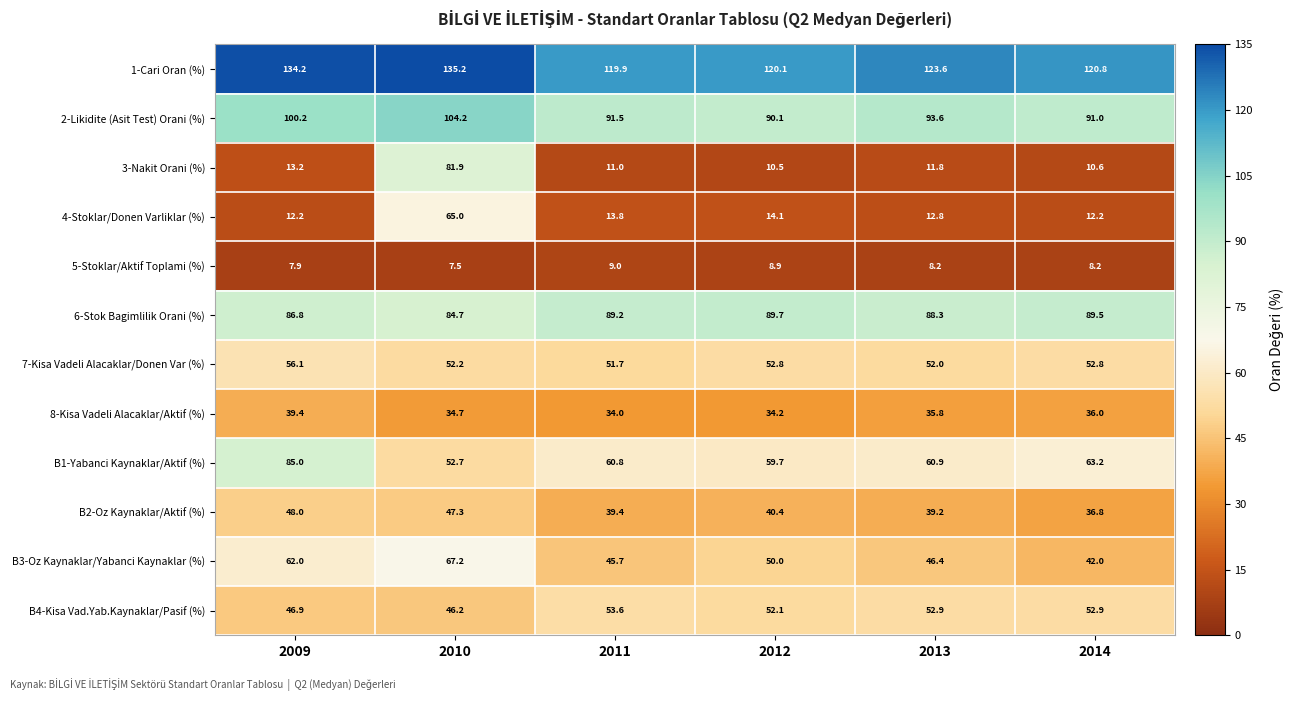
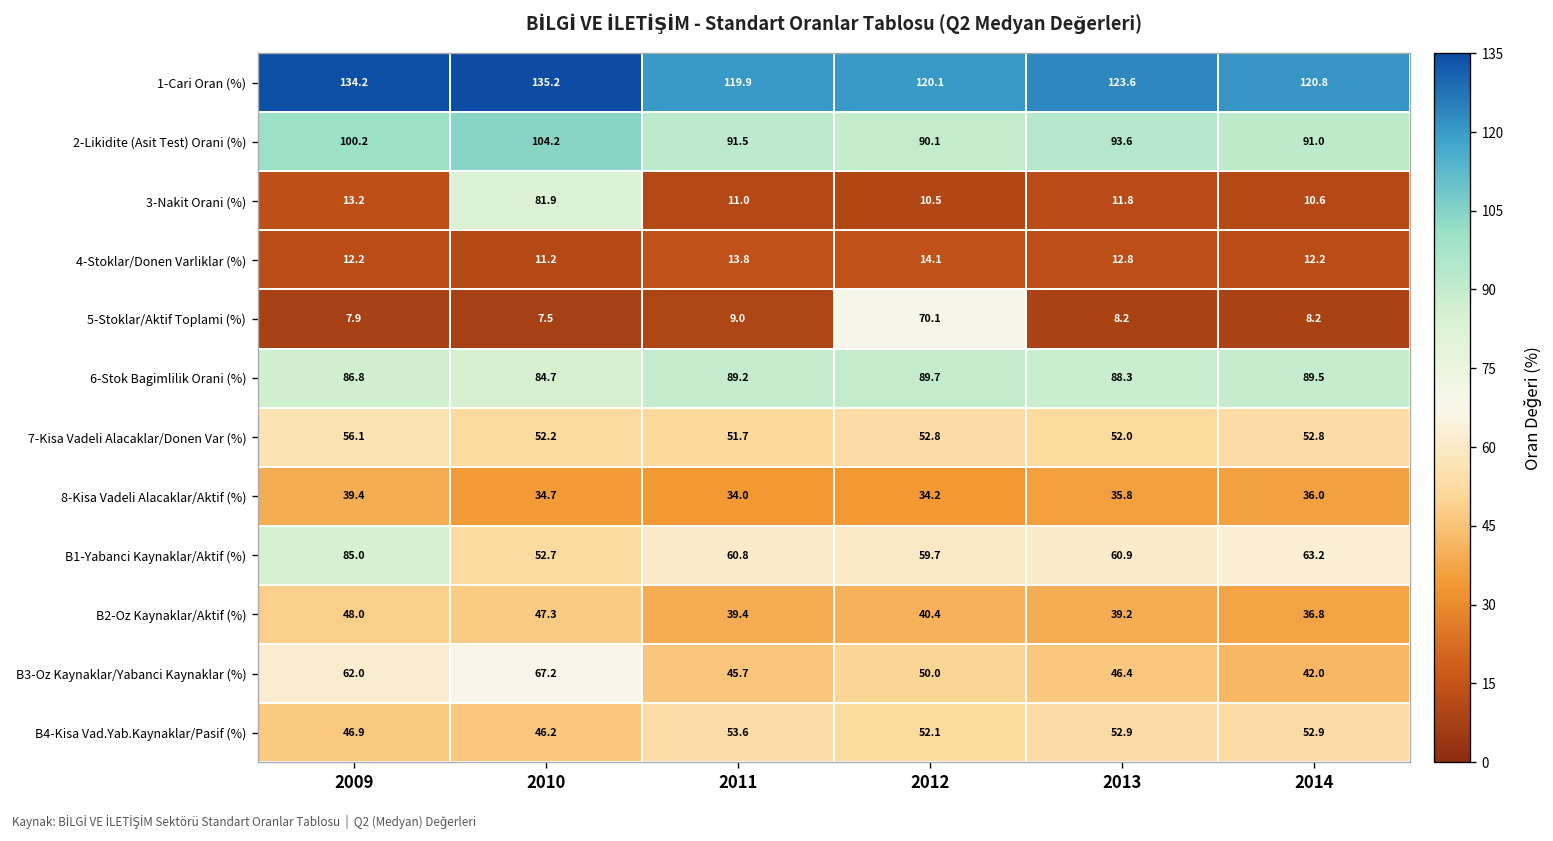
4-Stoklar/Donen Varliklar (%), 2010: 65.0 -> 11.2
5-Stoklar/Aktif Toplami (%), 2012: 8.9 -> 70.1
